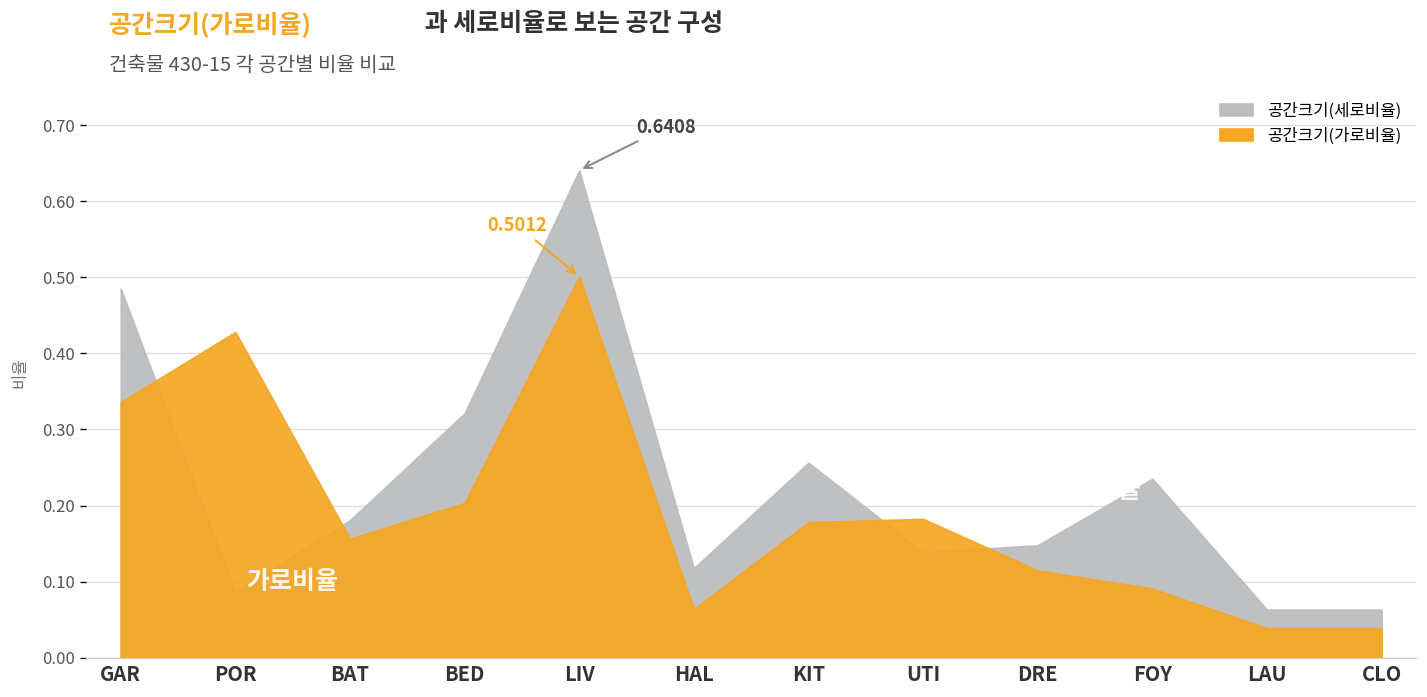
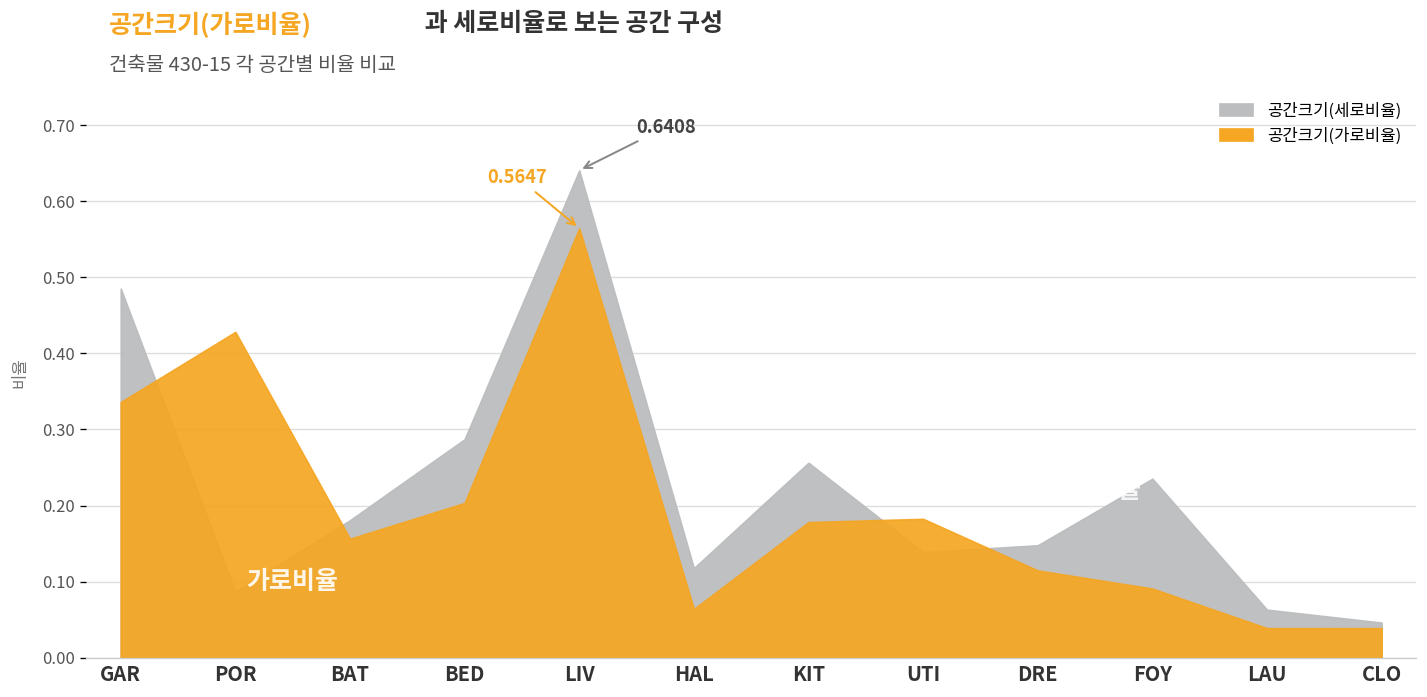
공간크기(세로비율), BED: 0.32 -> 0.29
공간크기(가로비율), LIV: 0.5012 -> 0.5647
공간크기(세로비율), CLO: 0.06 -> 0.05
